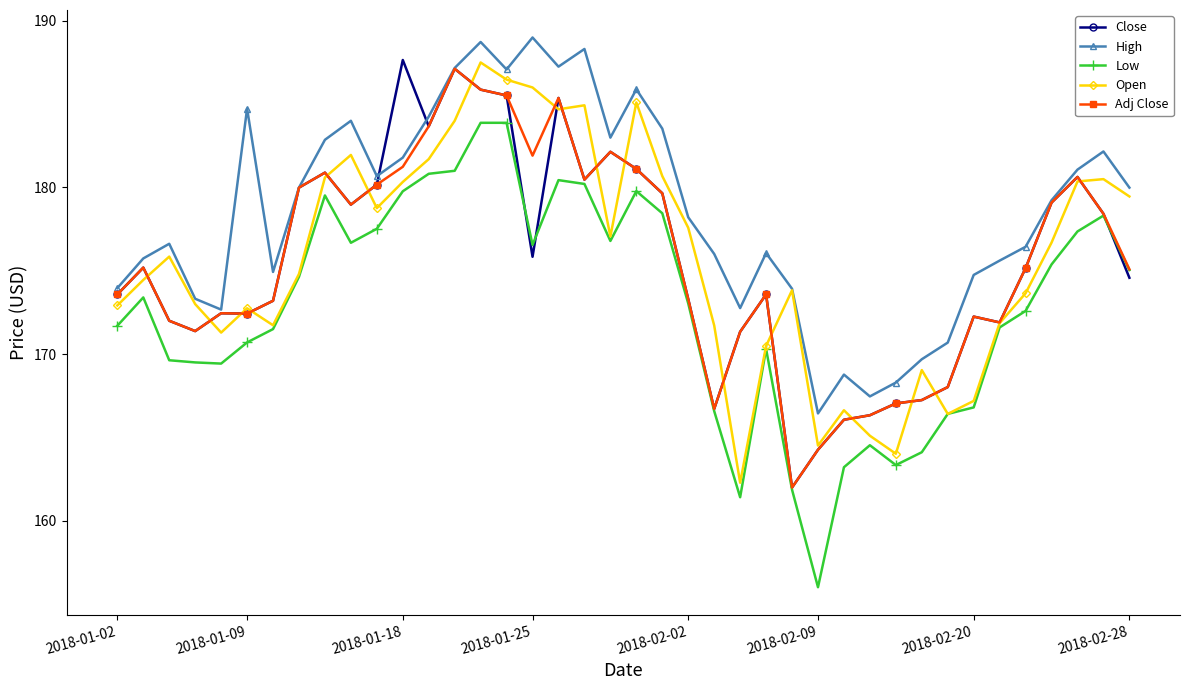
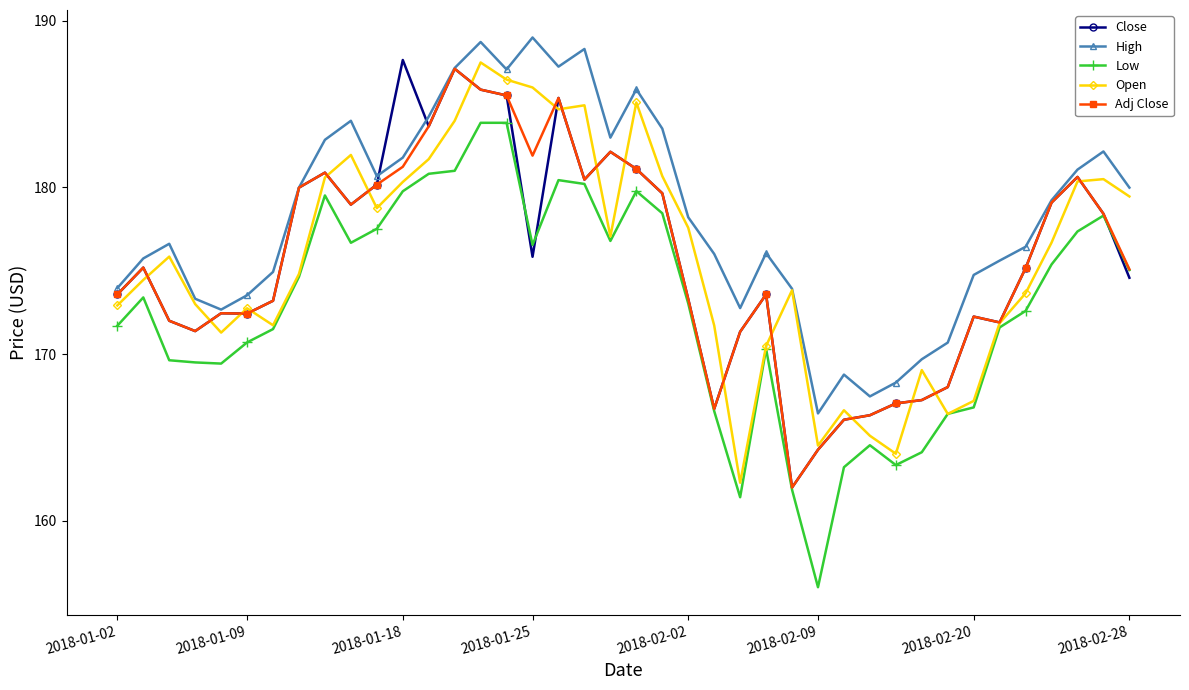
High, 2018-01-09: 184.7 -> 173.5
